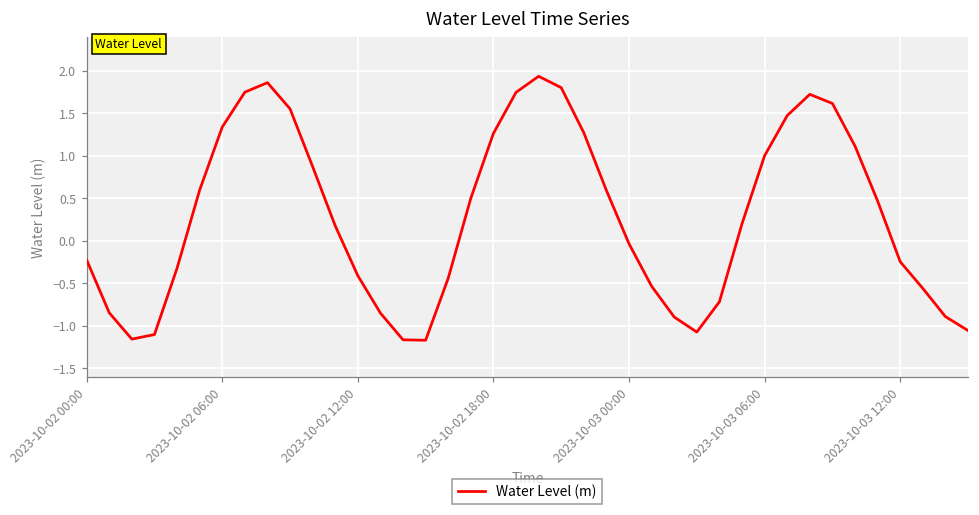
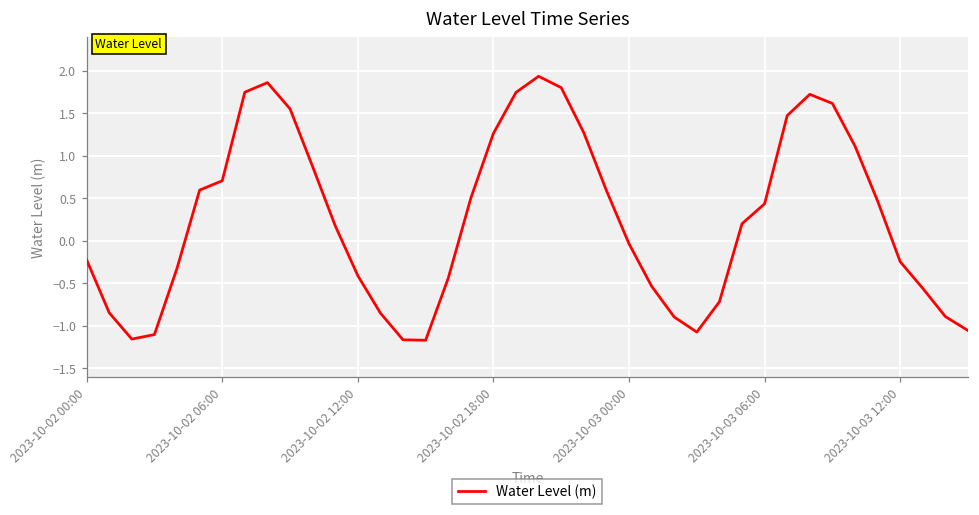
2023-10-02 06:00: 1.3 -> 0.7
2023-10-03 06:00: 1.0 -> 0.4
